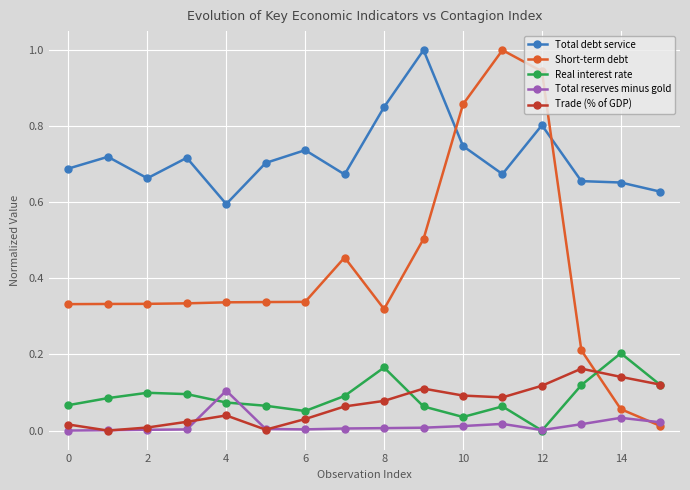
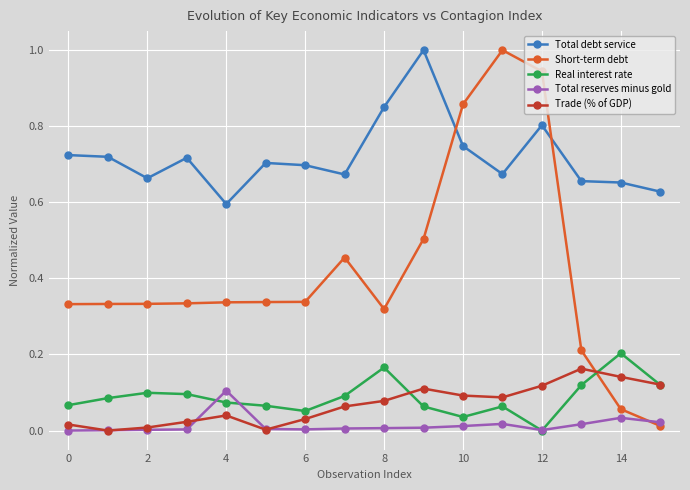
Total debt service, 0: 0.69 -> 0.72
Total debt service, 6: 0.74 -> 0.70
